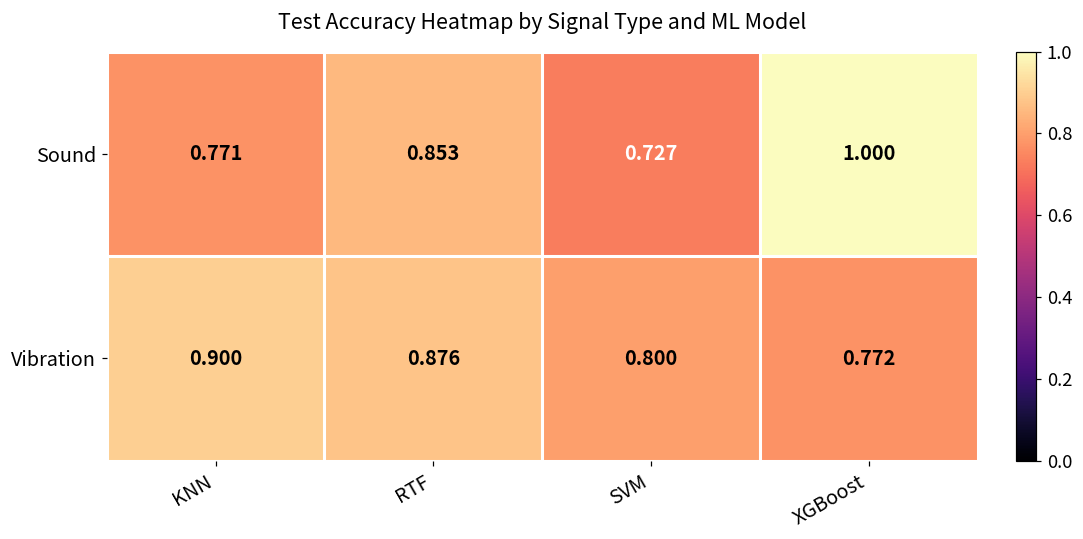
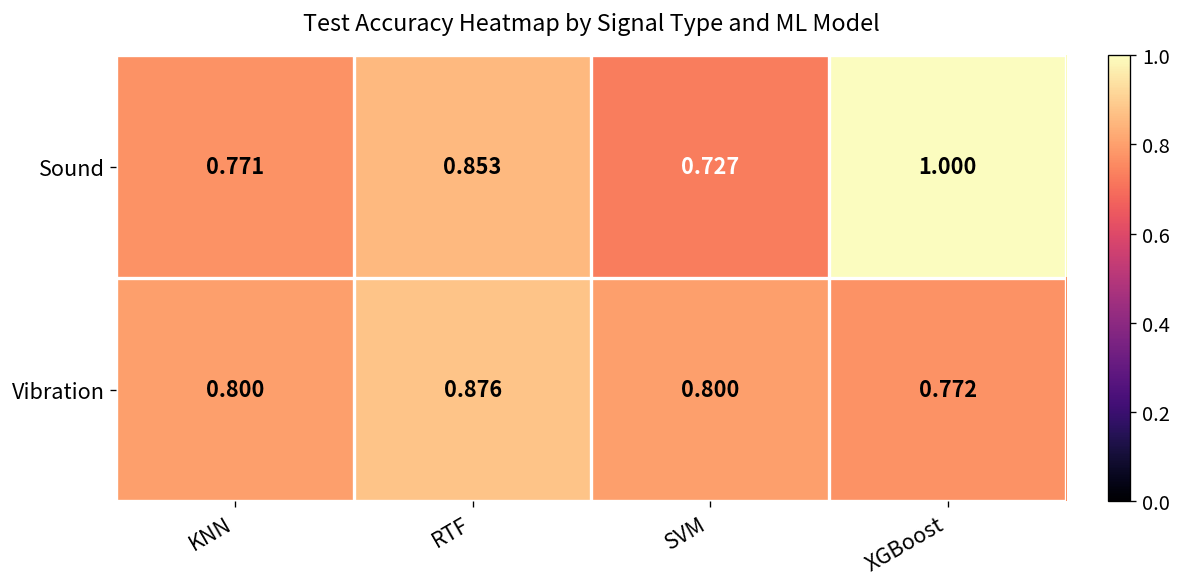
Vibration, KNN: 0.900 -> 0.800
